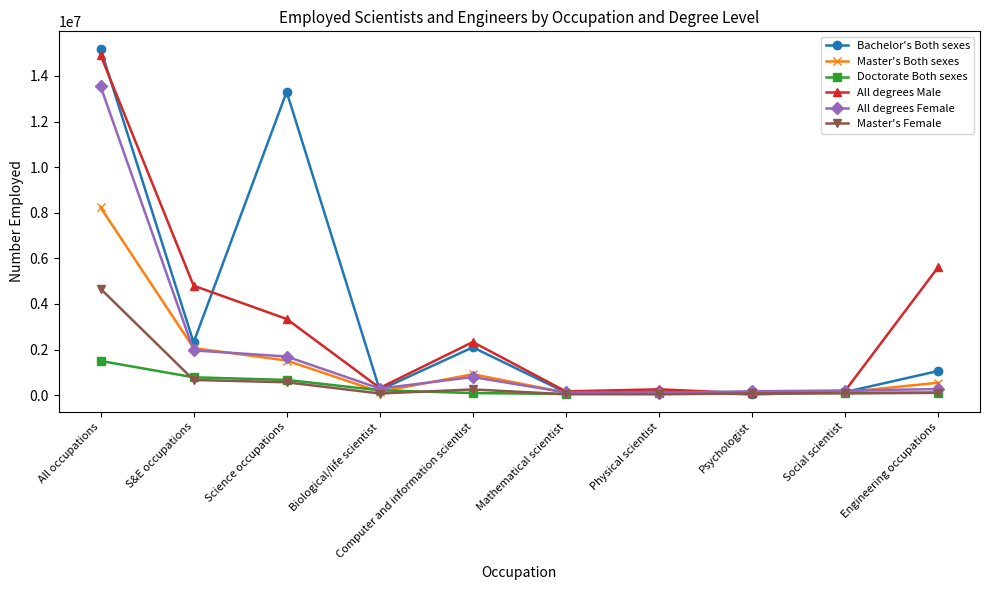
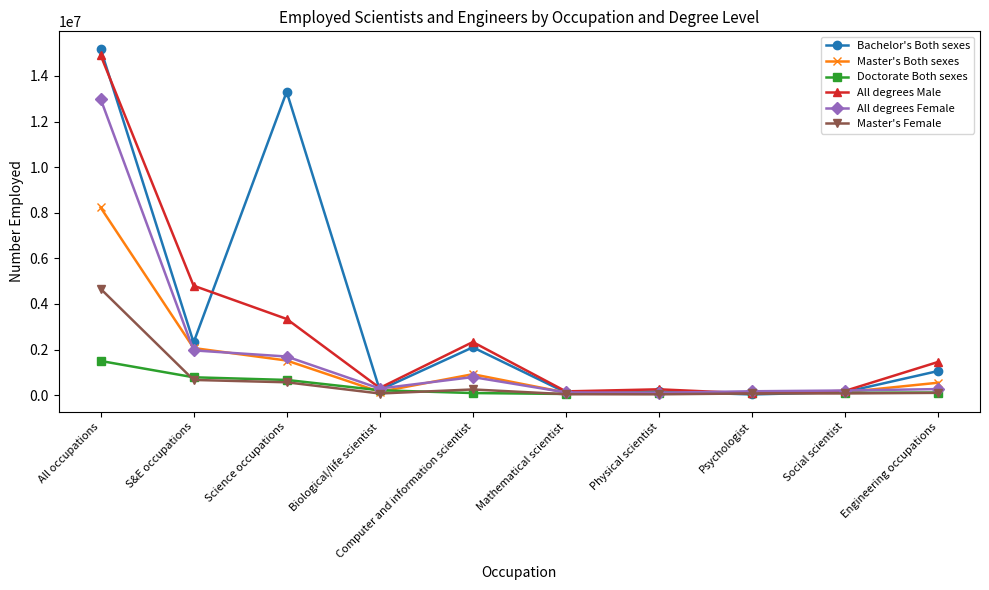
All degrees Female, All occupations: 13500000 -> 13000000
All degrees Male, Engineering occupations: 5600000 -> 1500000
